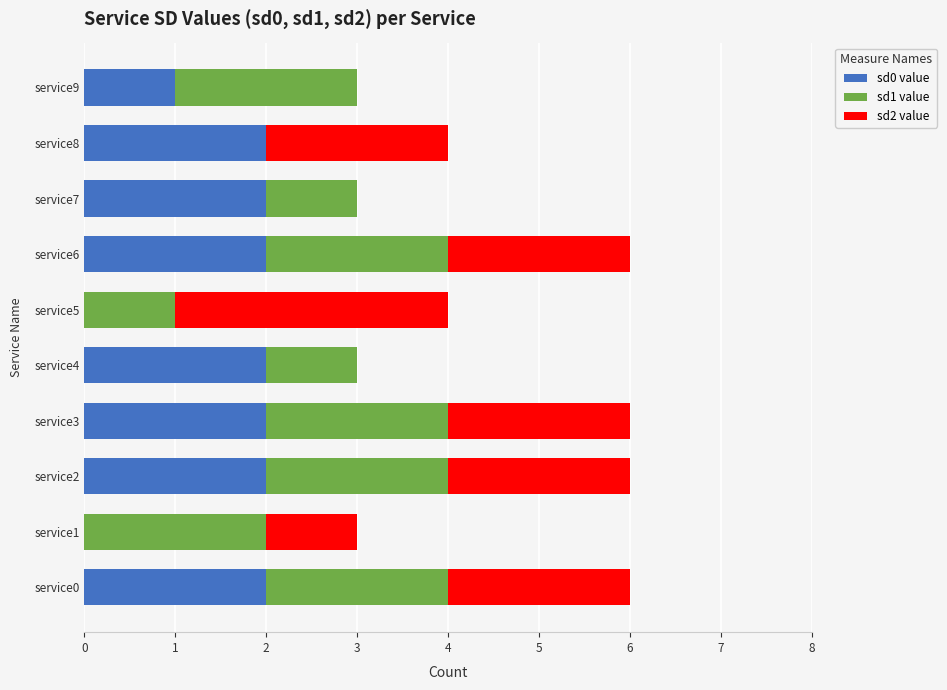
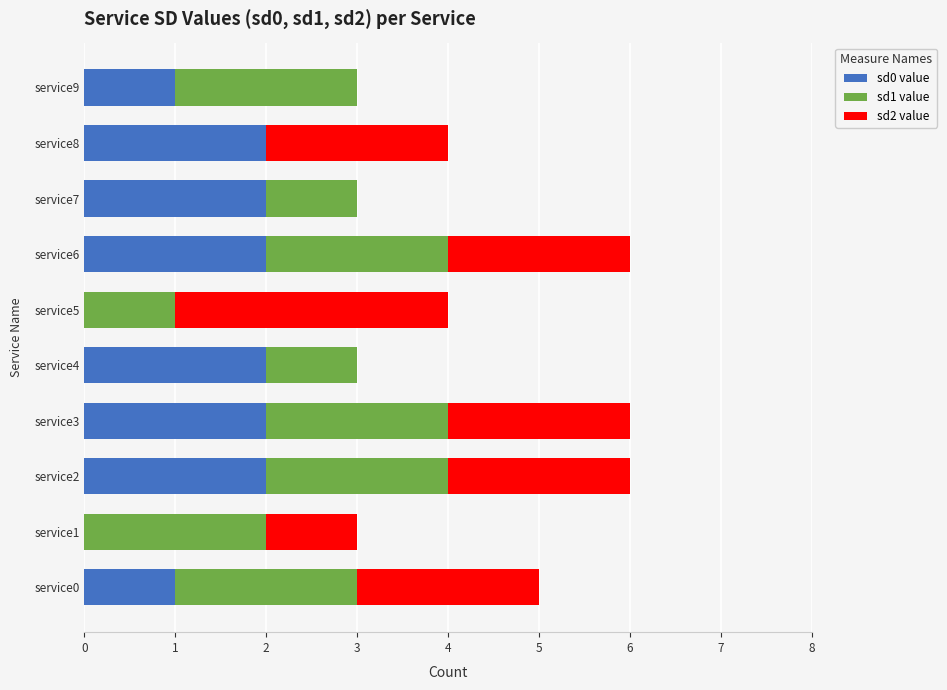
sd0 value, service0: 2 -> 1
